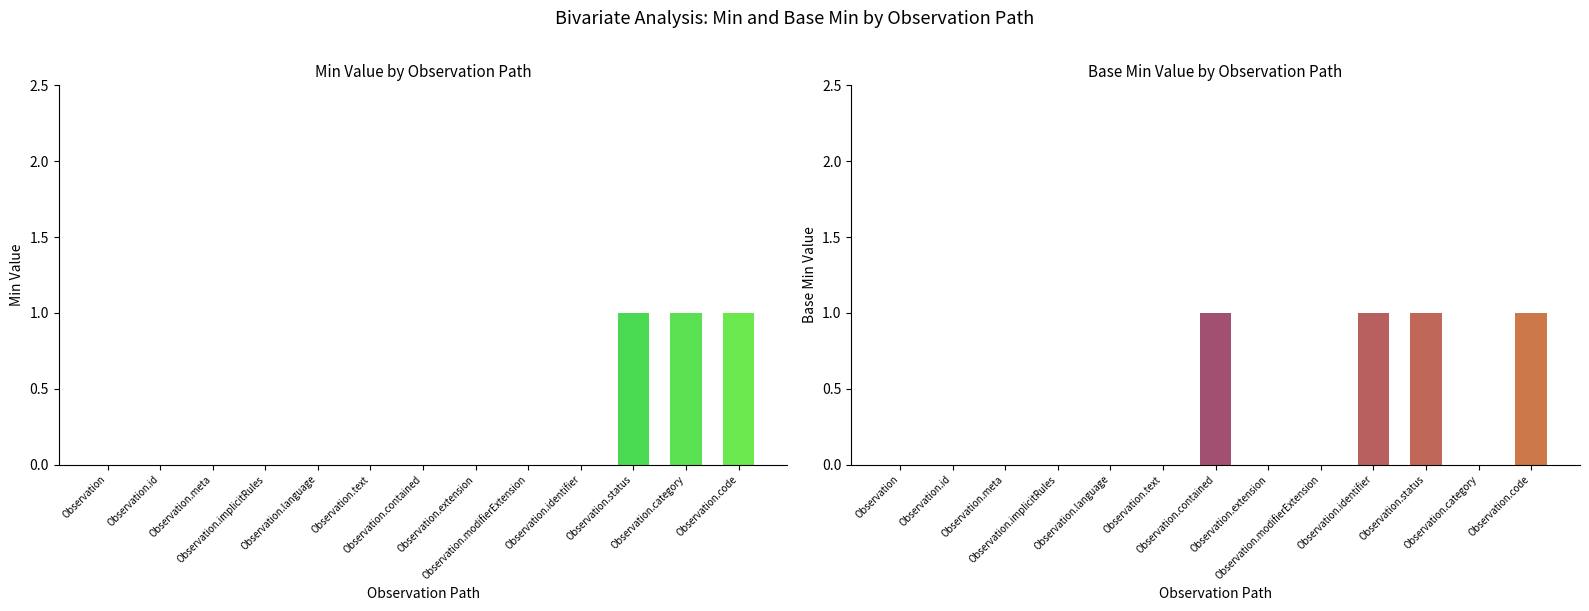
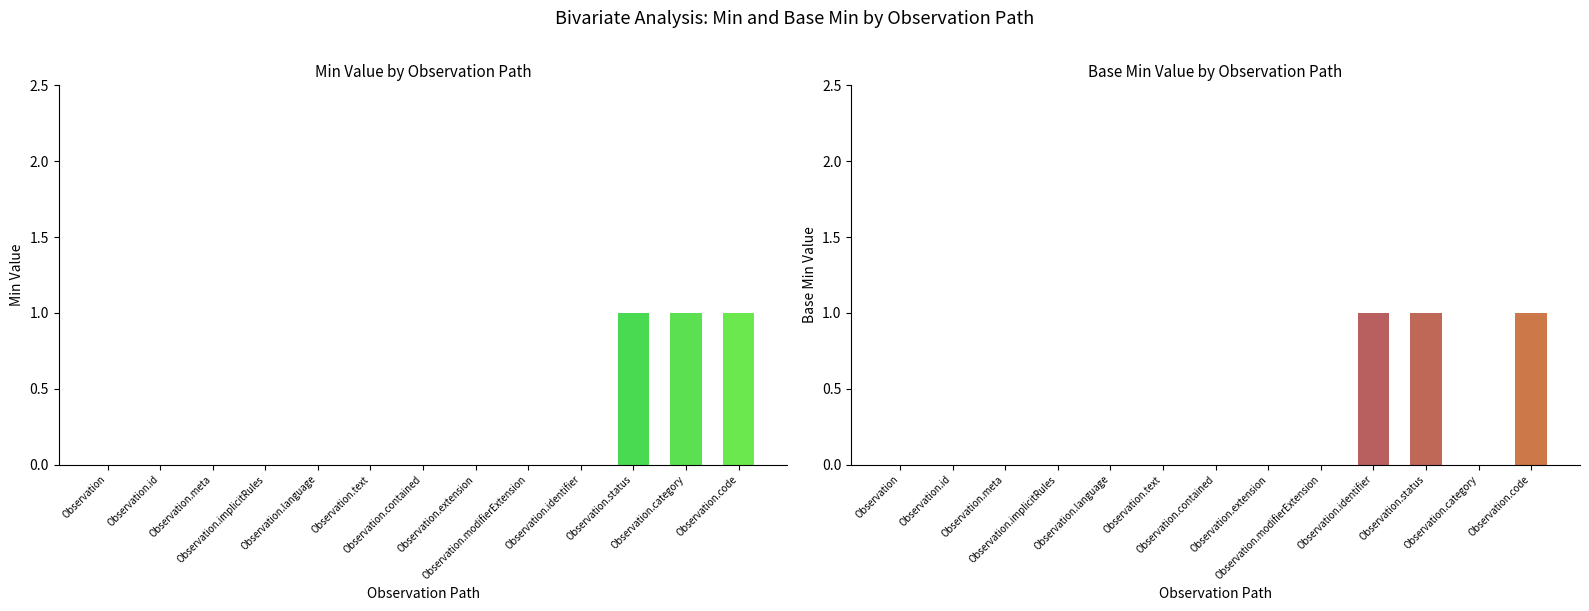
Base Min Value by Observation Path, Observation.contained: 1 -> 0
